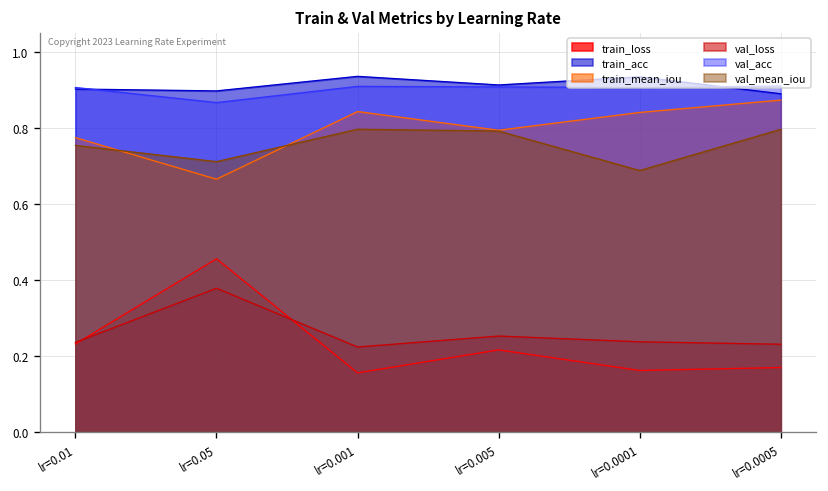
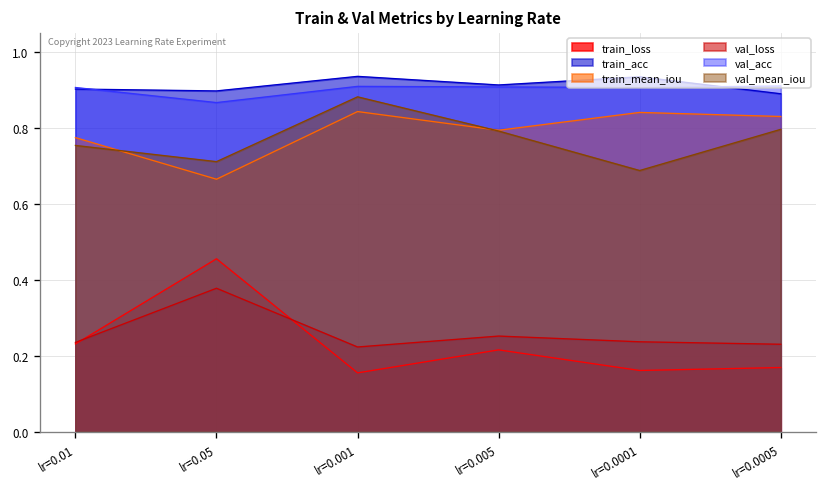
val_mean_iou, lr=0.001: 0.80 -> 0.88
train_mean_iou, lr=0.0005: 0.87 -> 0.83
